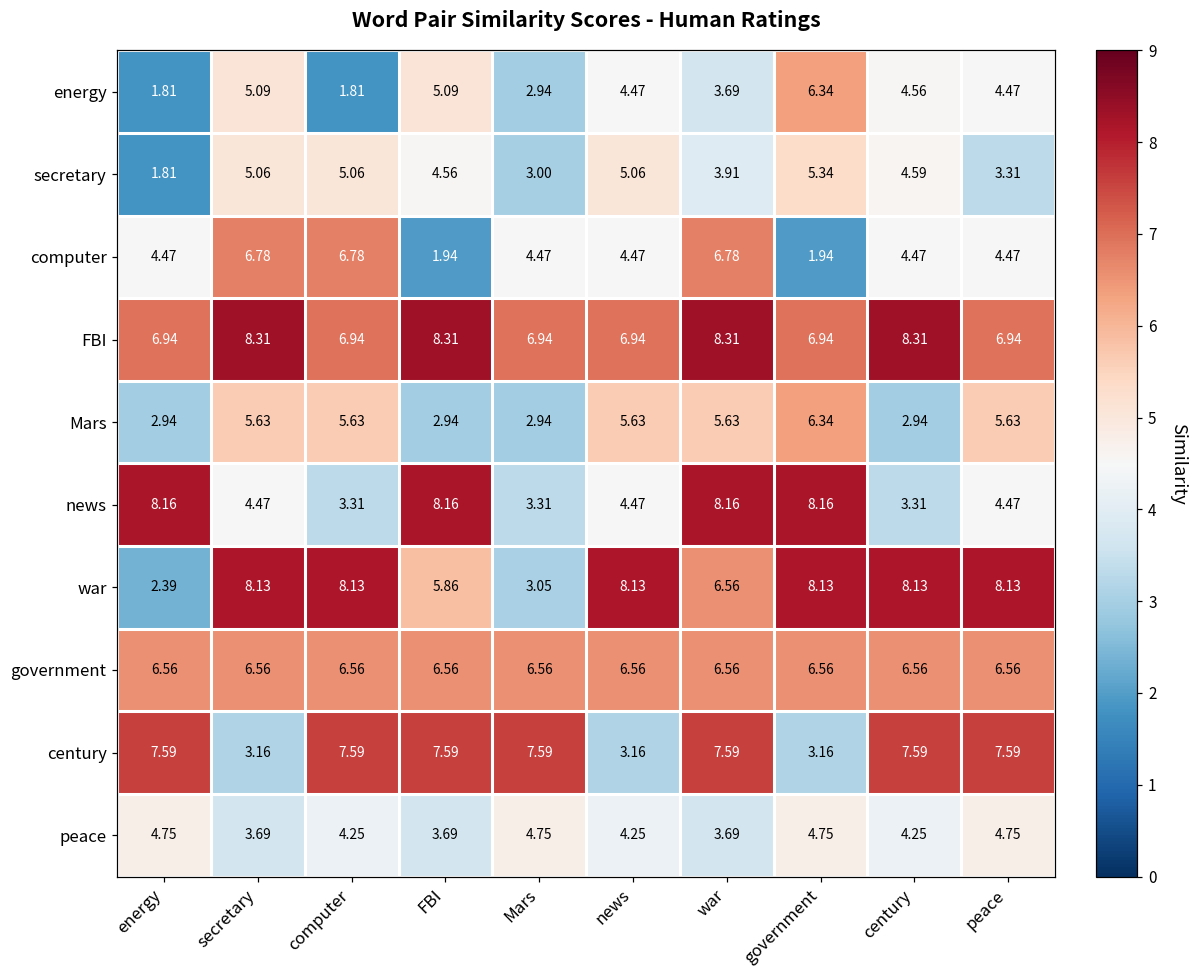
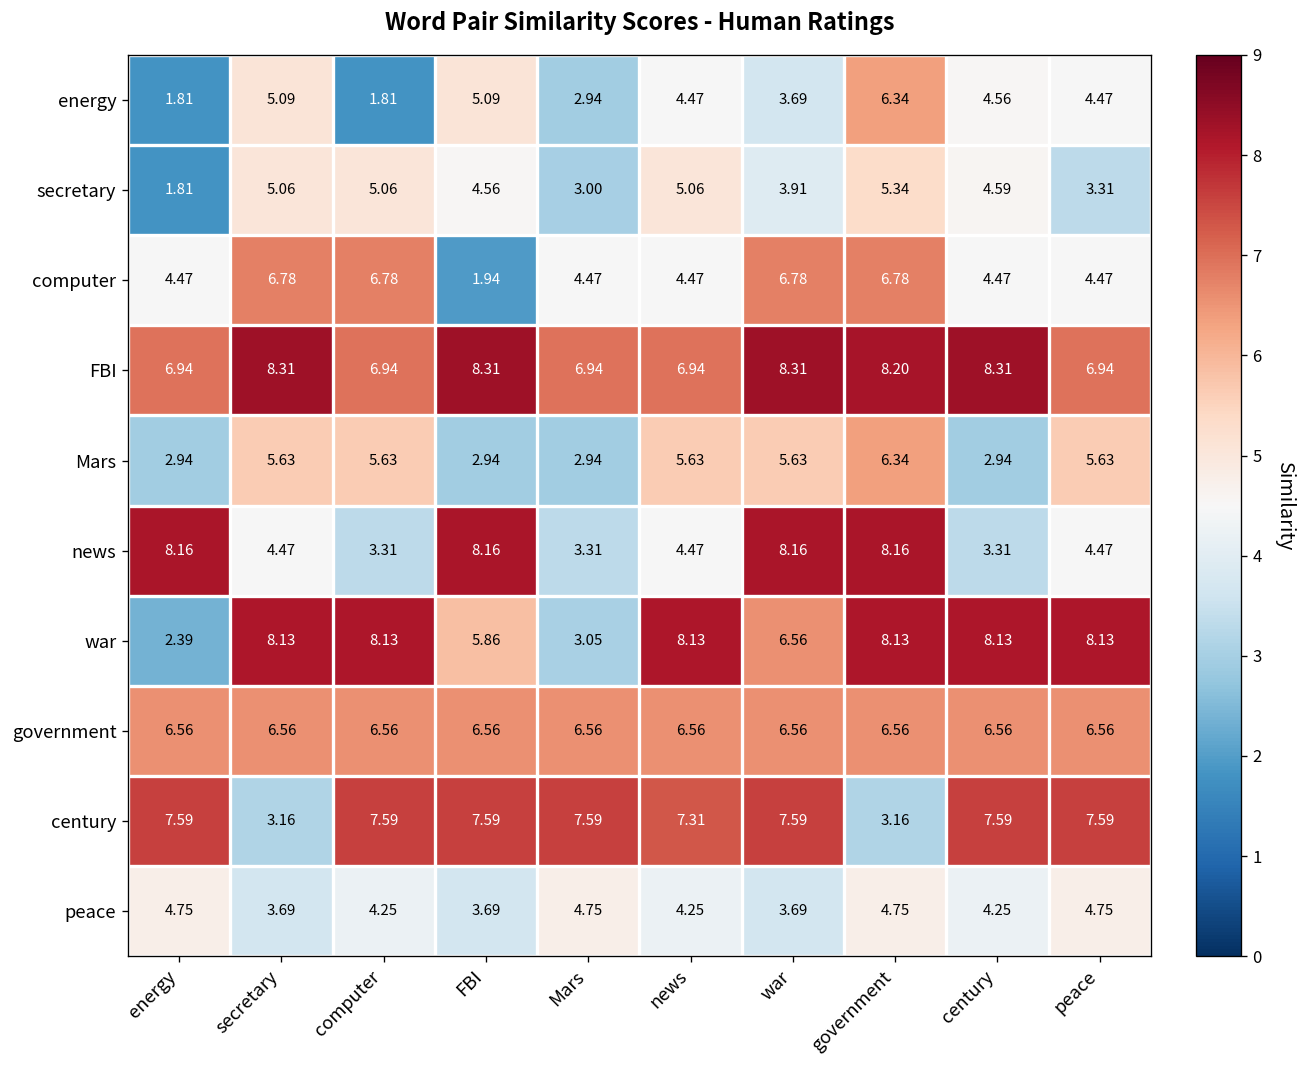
computer, government: 1.94 -> 6.78
FBI, government: 6.94 -> 8.20
century, news: 3.16 -> 7.31
